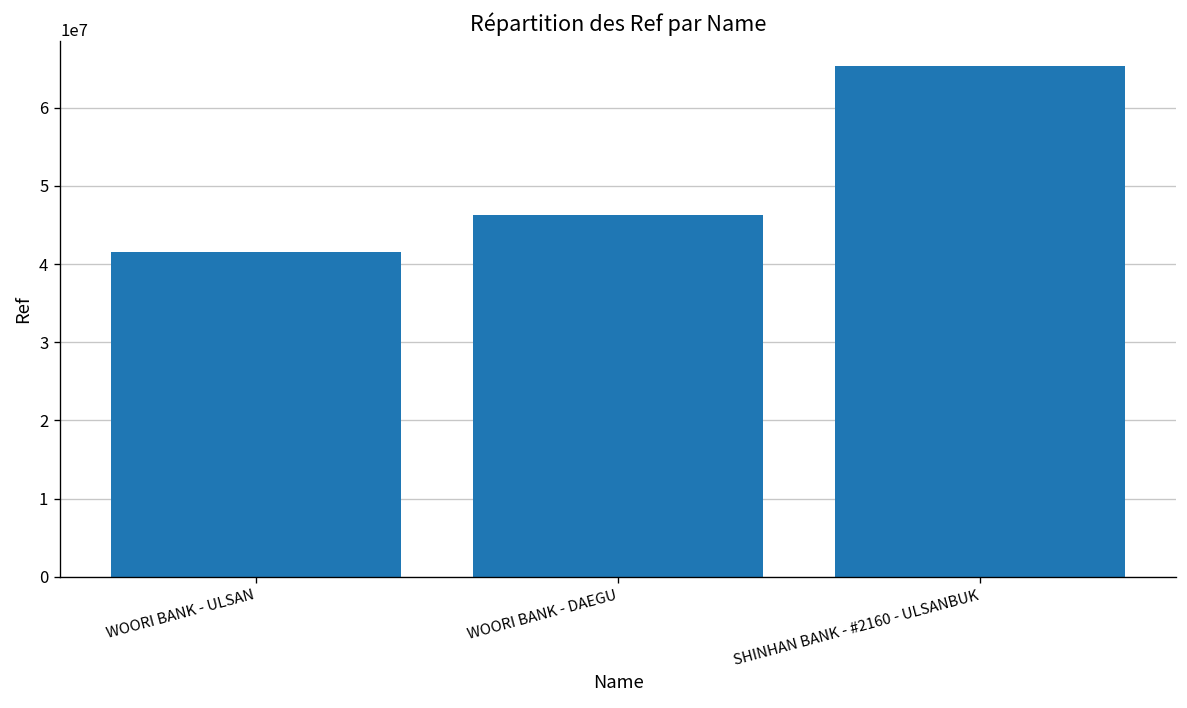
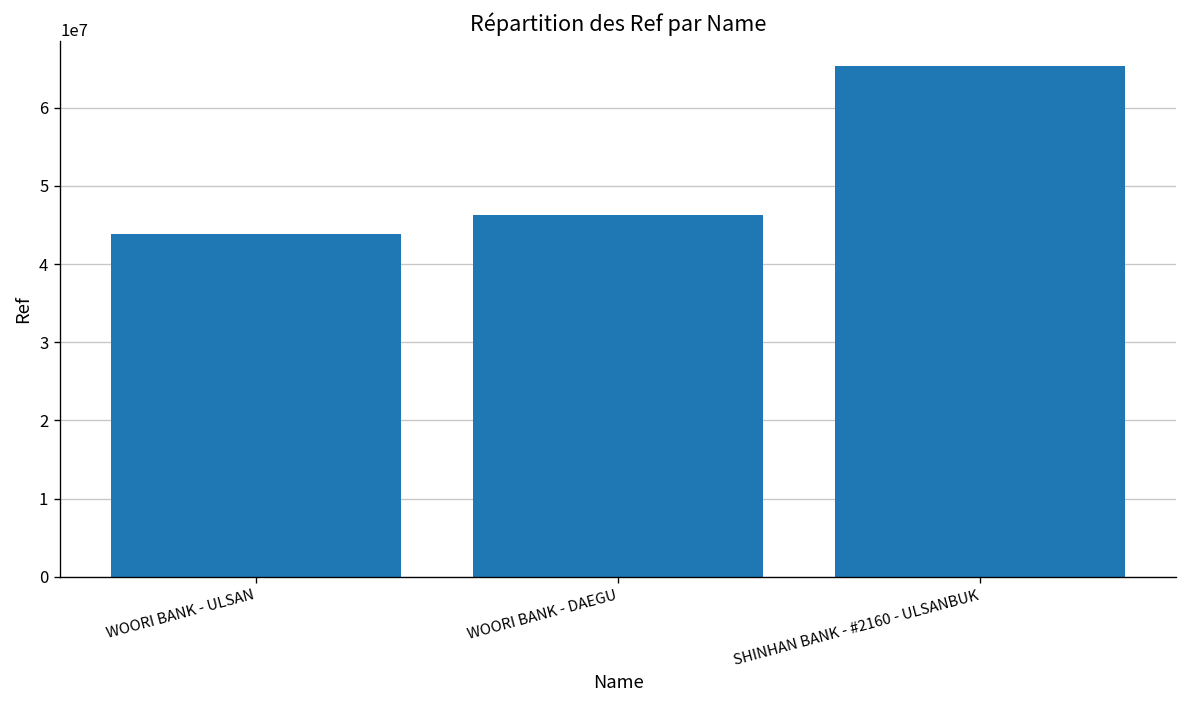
WOORI BANK - ULSAN: 41000000 -> 44000000
